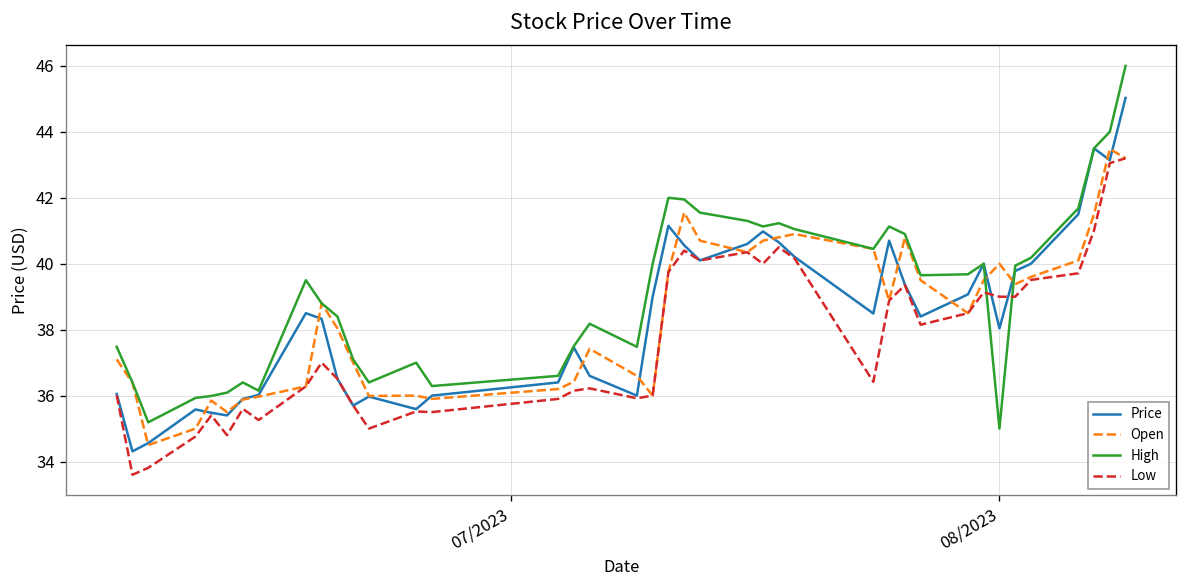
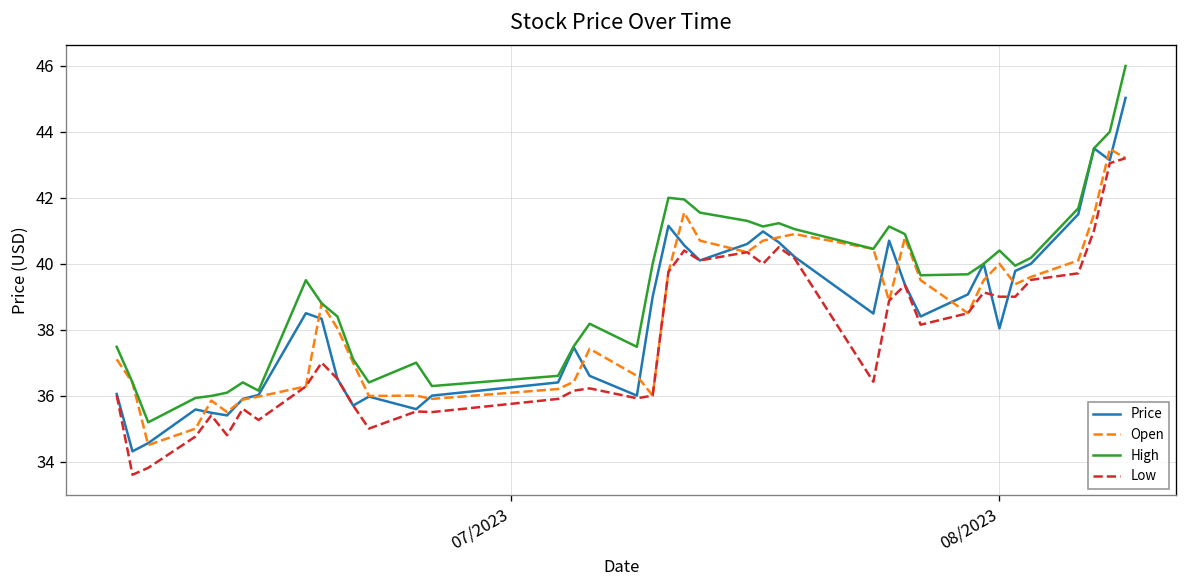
High, 08/2023: 35.0 -> 40.4
